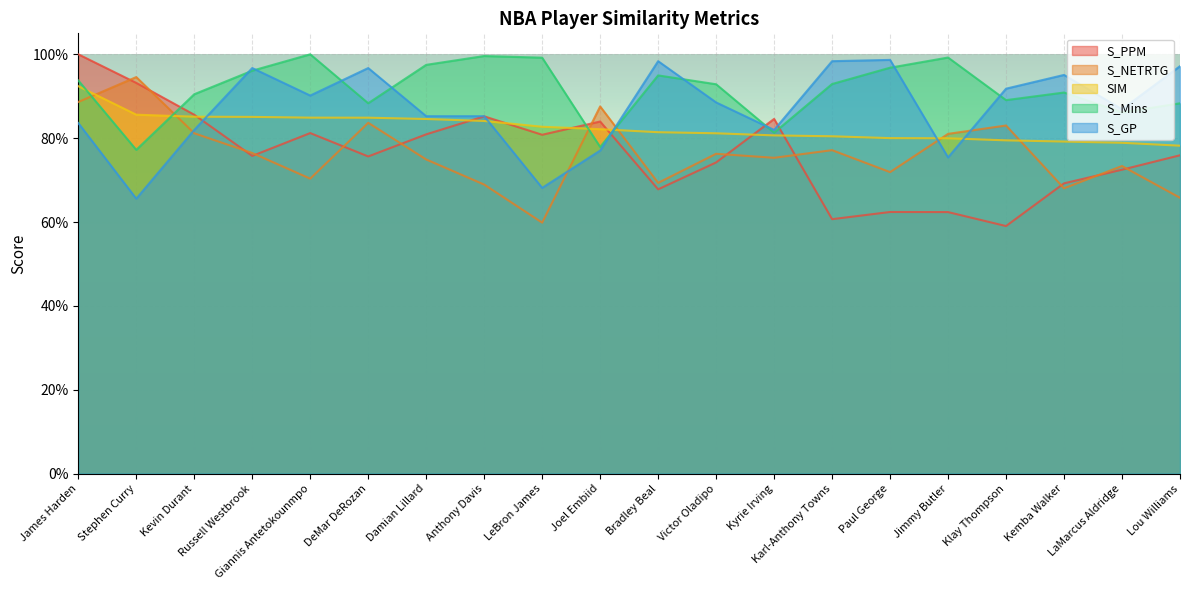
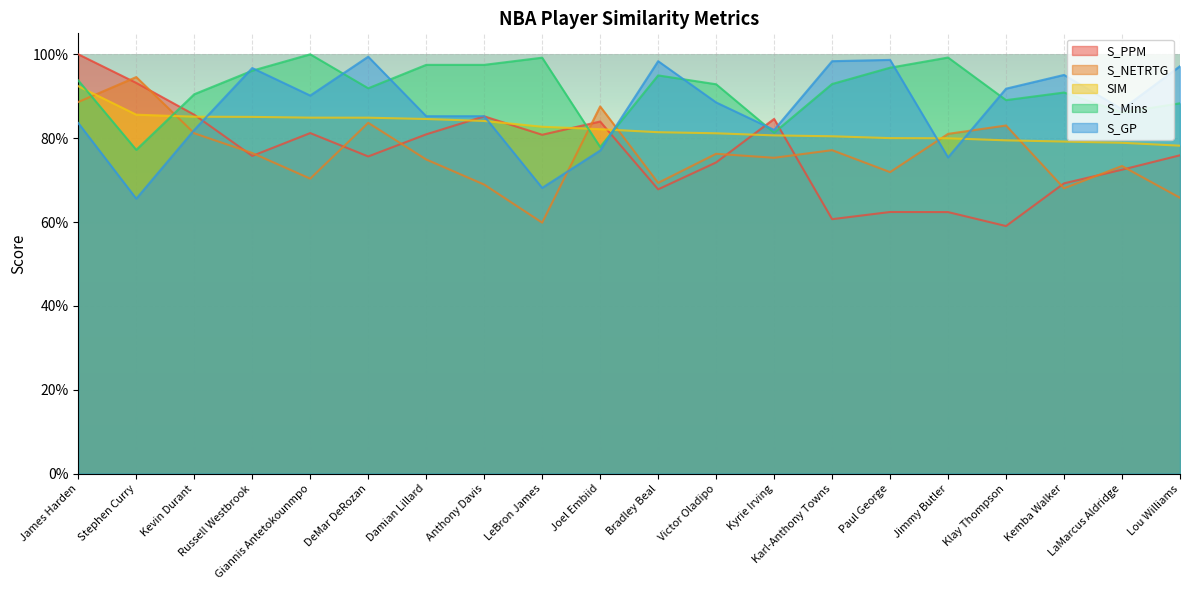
S_Mins, DeMar DeRozan: 88% -> 92%
S_GP, DeMar DeRozan: 97% -> 99%
S_Mins, Anthony Davis: 100% -> 97%
